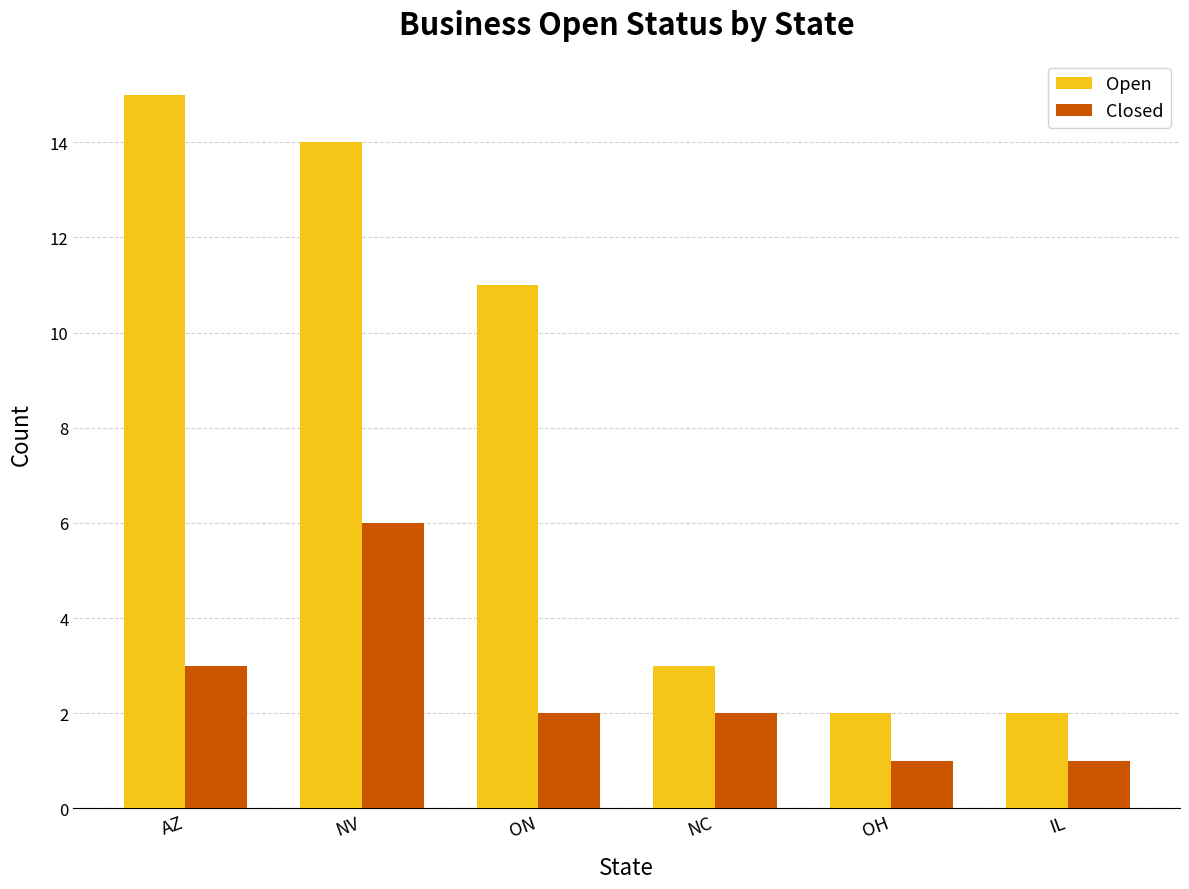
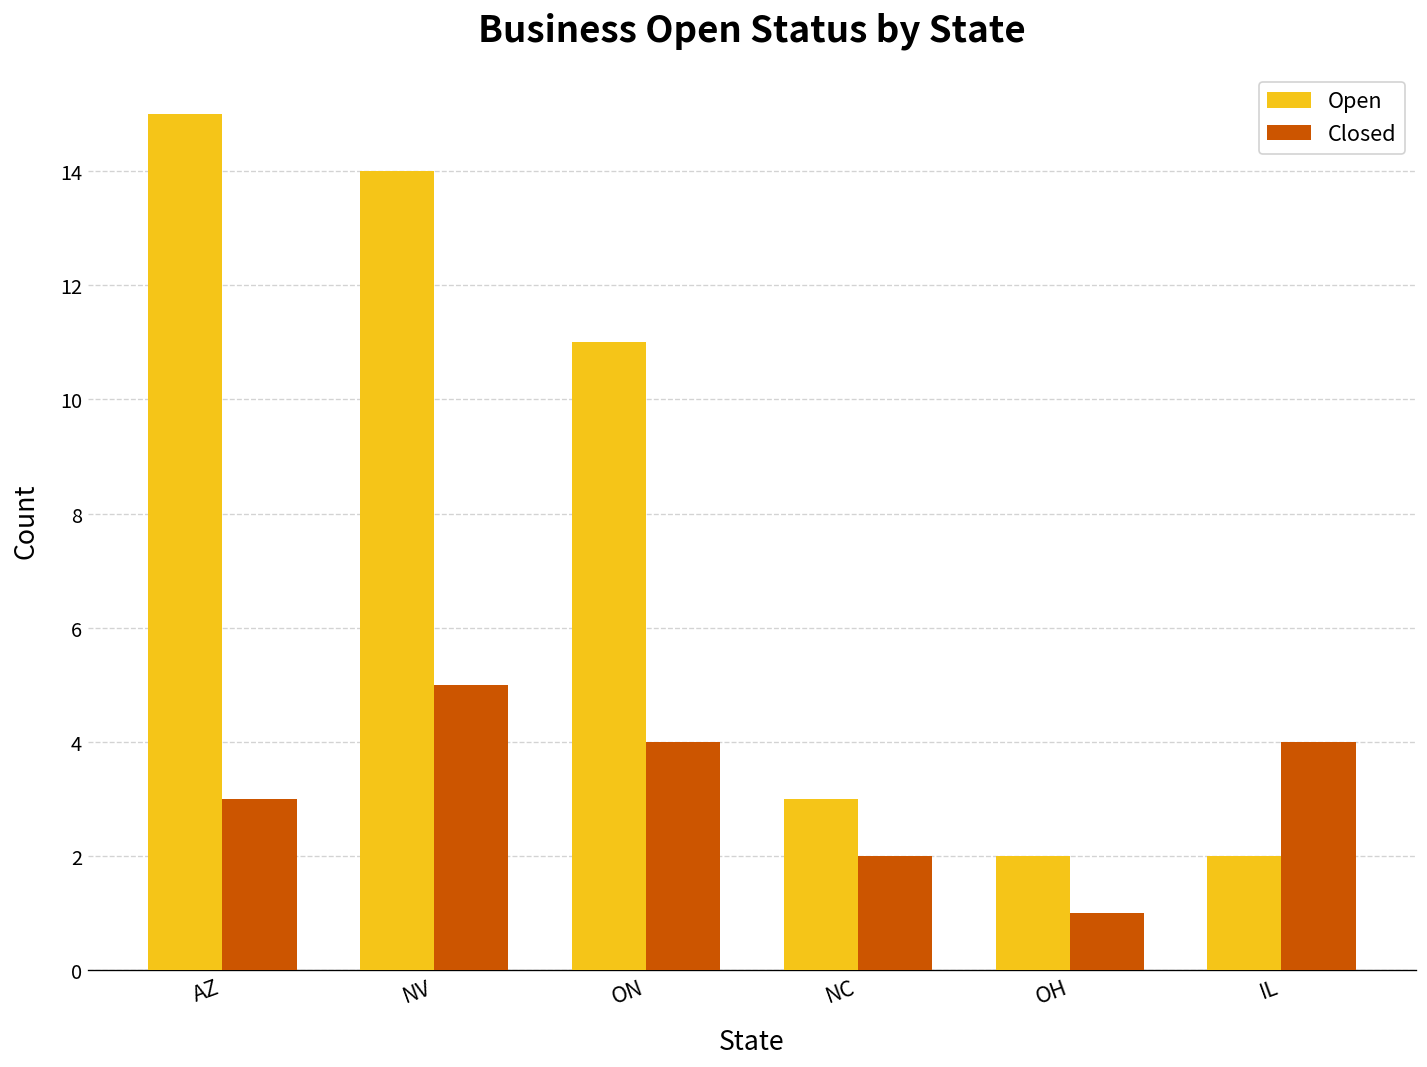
Closed, NV: 6 -> 5
Closed, ON: 2 -> 4
Closed, IL: 1 -> 4
